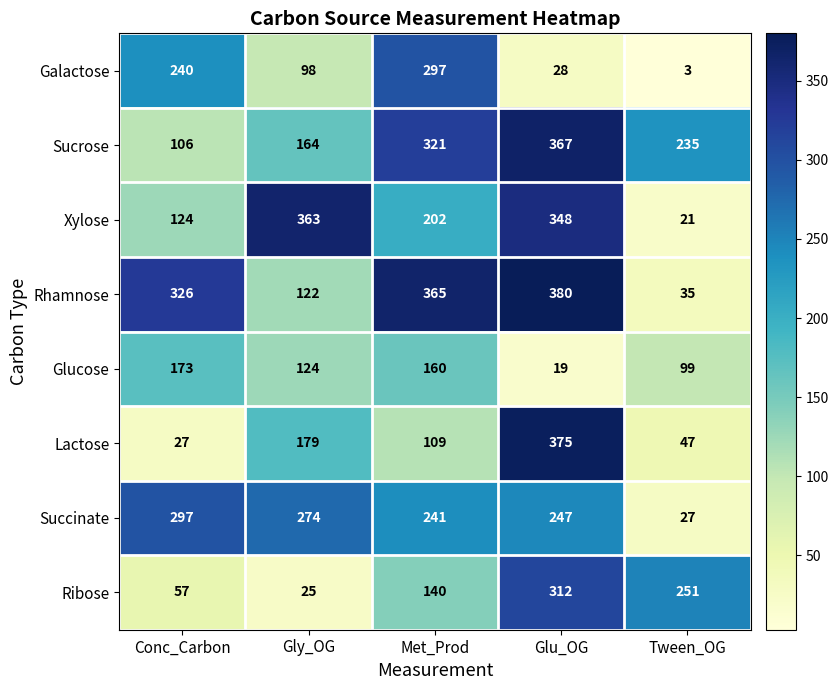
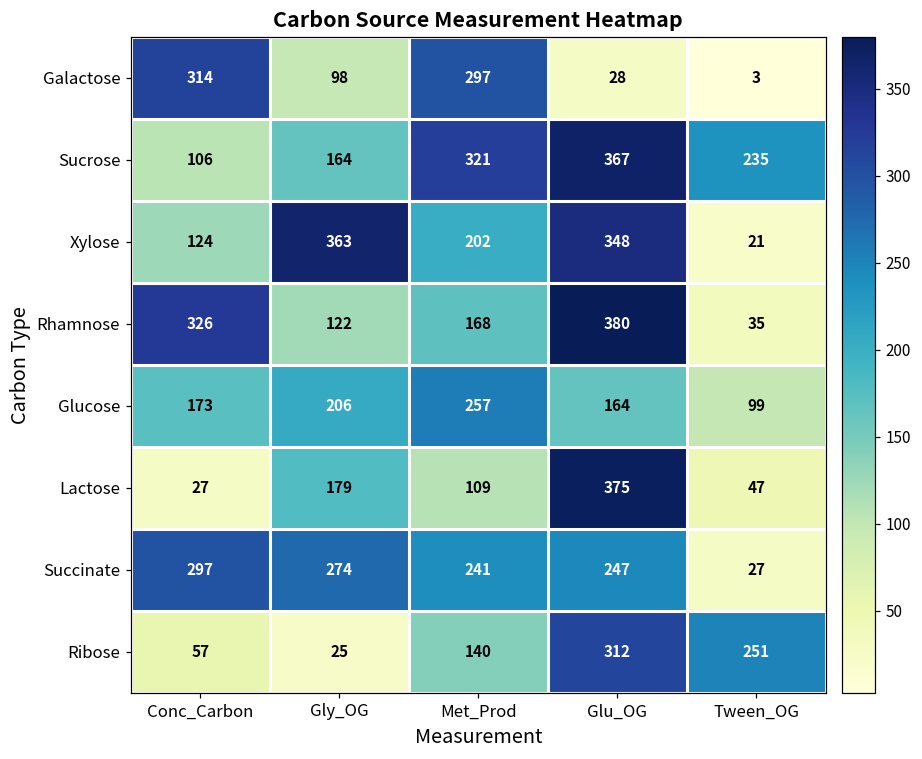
Galactose, Conc_Carbon: 240 -> 314
Rhamnose, Met_Prod: 365 -> 168
Glucose, Gly_OG: 124 -> 206
Glucose, Met_Prod: 160 -> 257
Glucose, Glu_OG: 19 -> 164
